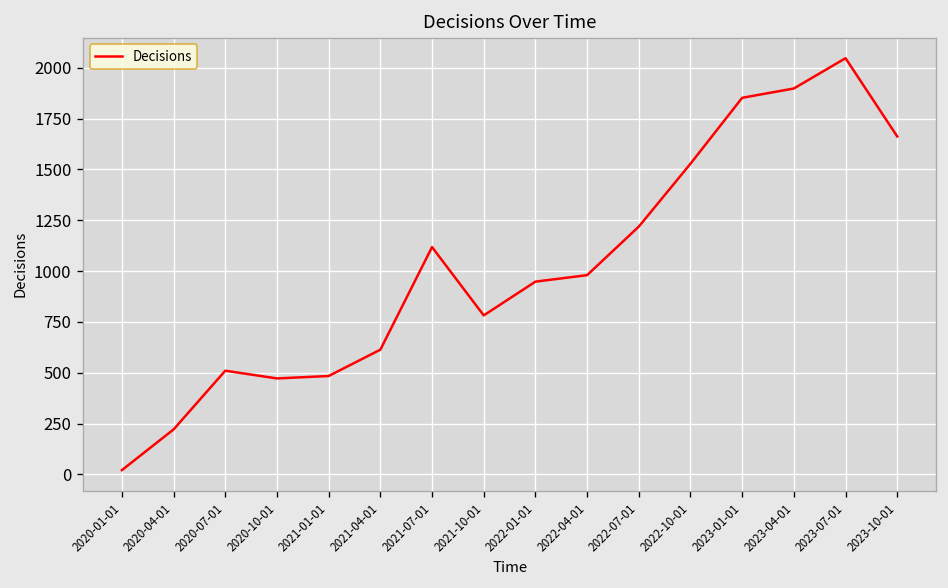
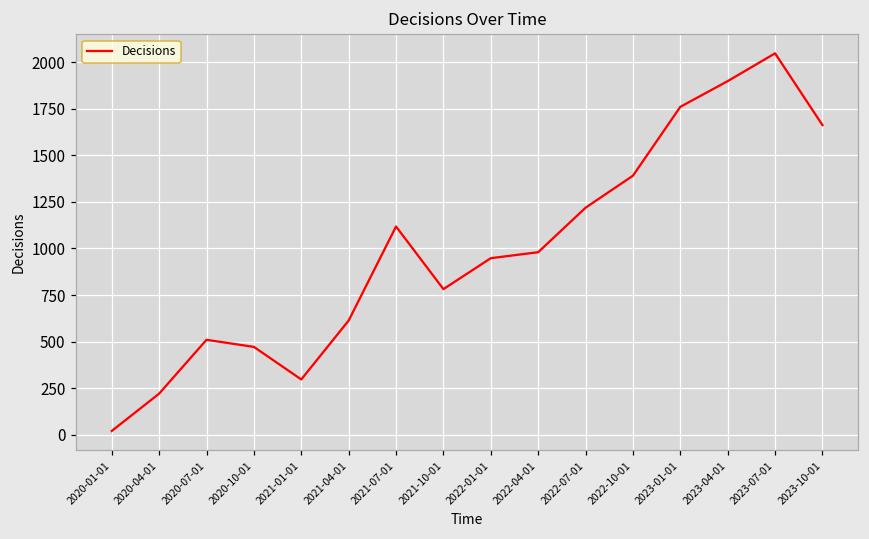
2021-01-01: 480 -> 300
2022-10-01: 1530 -> 1390
2023-01-01: 1850 -> 1760
